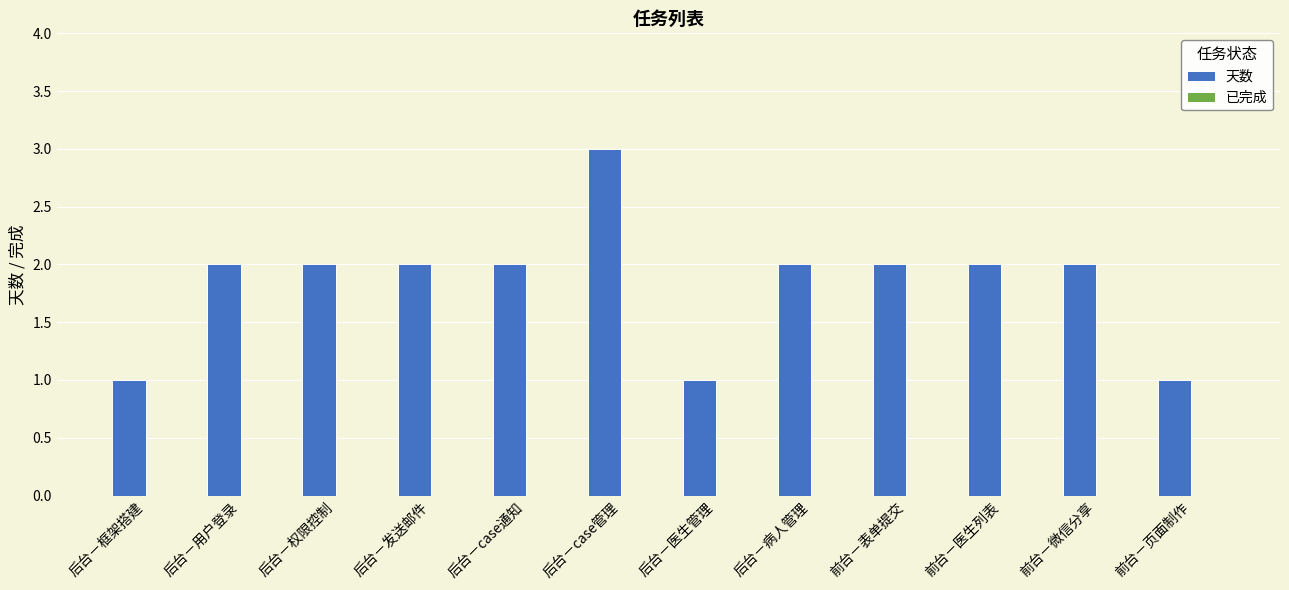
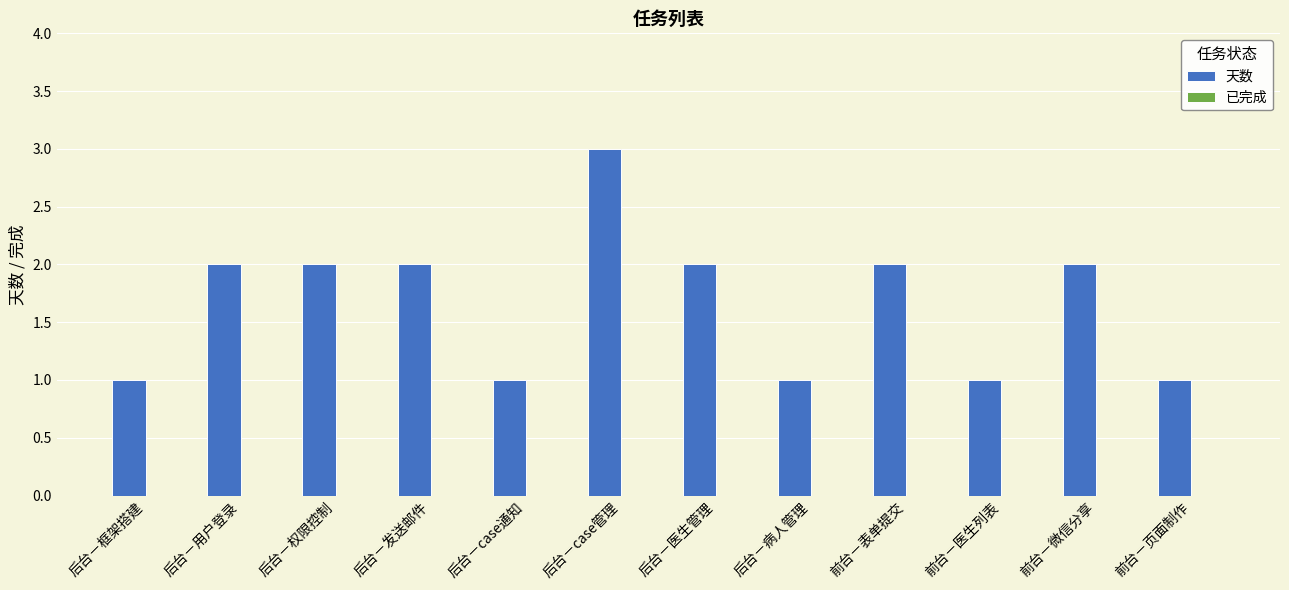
天数, 后台－case通知: 2 -> 1
天数, 后台－医生管理: 1 -> 2
天数, 后台－病人管理: 2 -> 1
天数, 前台－医生列表: 2 -> 1
